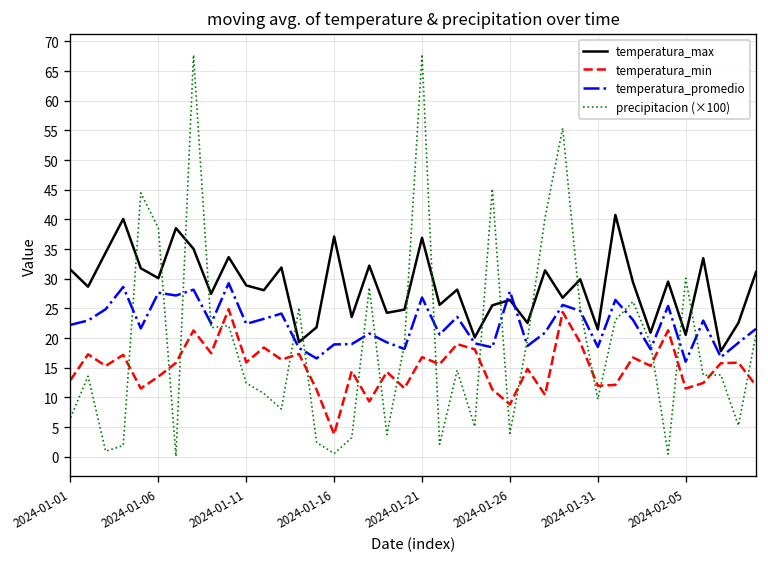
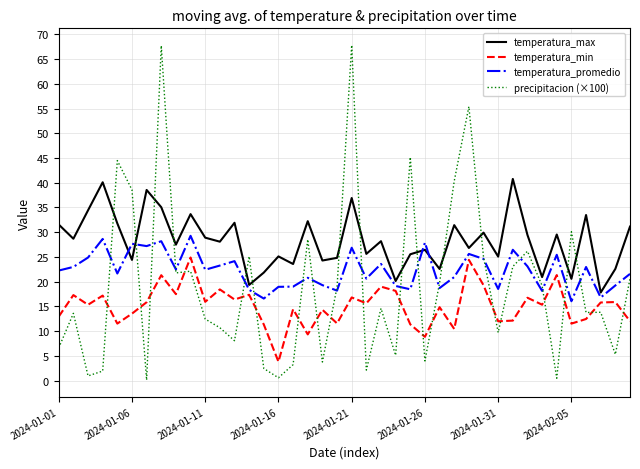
temperatura_max, 2024-01-06: 30 -> 24
temperatura_max, 2024-01-16: 37 -> 25
temperatura_max, 2024-01-31: 21 -> 25
